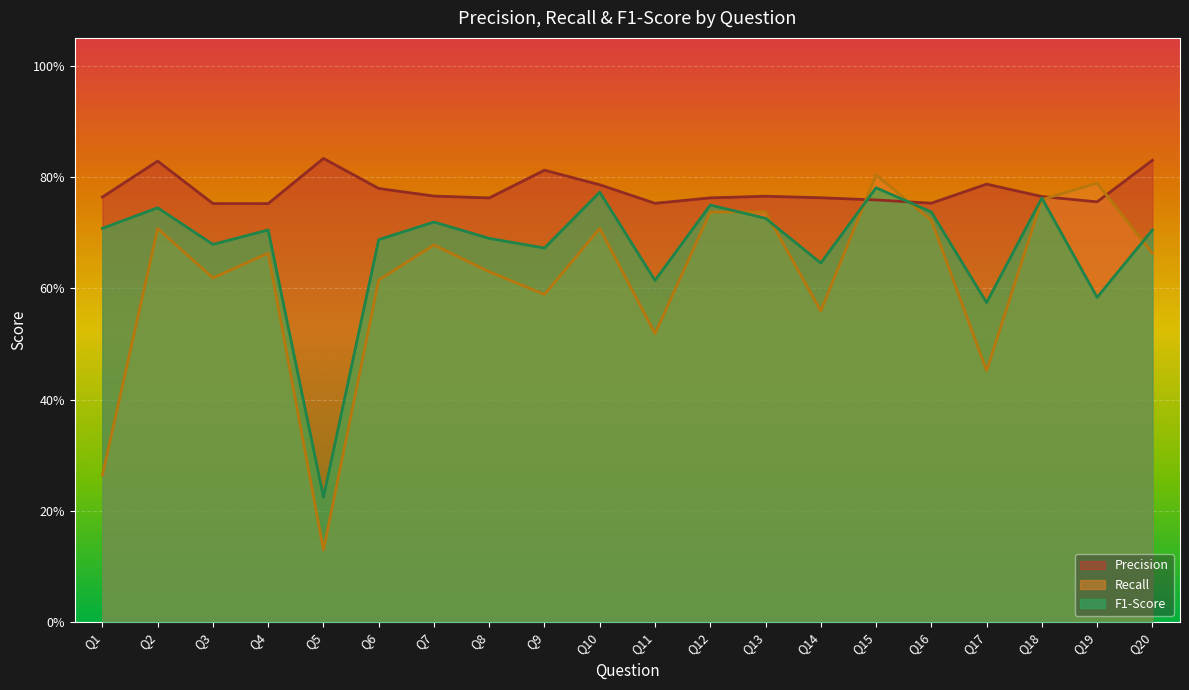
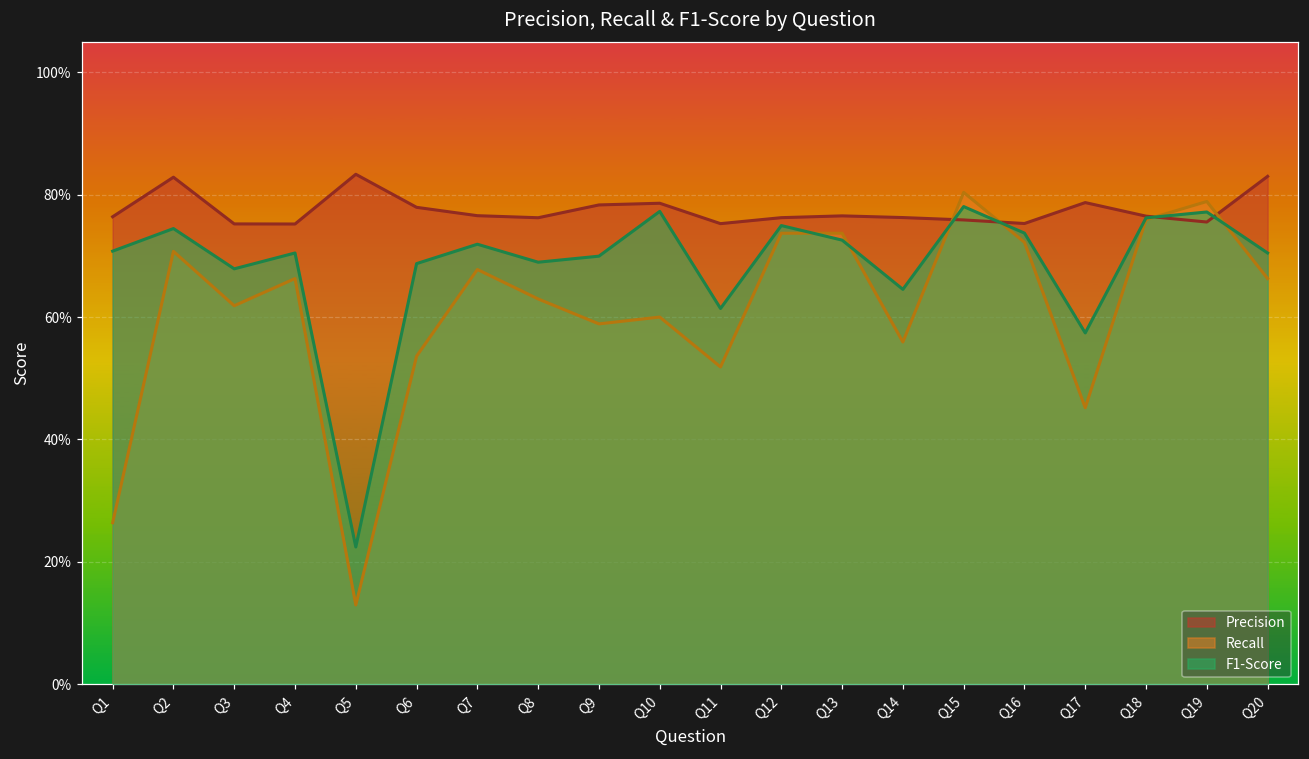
Recall, Q6: 61% -> 54%
Precision, Q9: 81% -> 78%
F1-Score, Q9: 67% -> 70%
Recall, Q10: 71% -> 60%
F1-Score, Q19: 58% -> 77%
